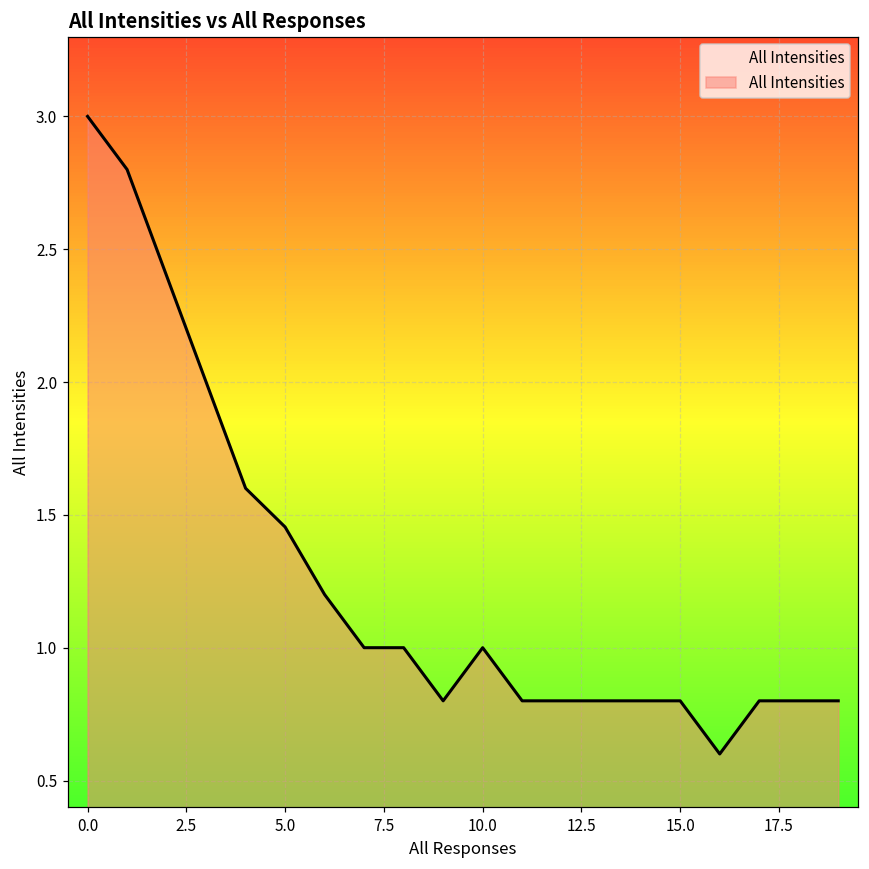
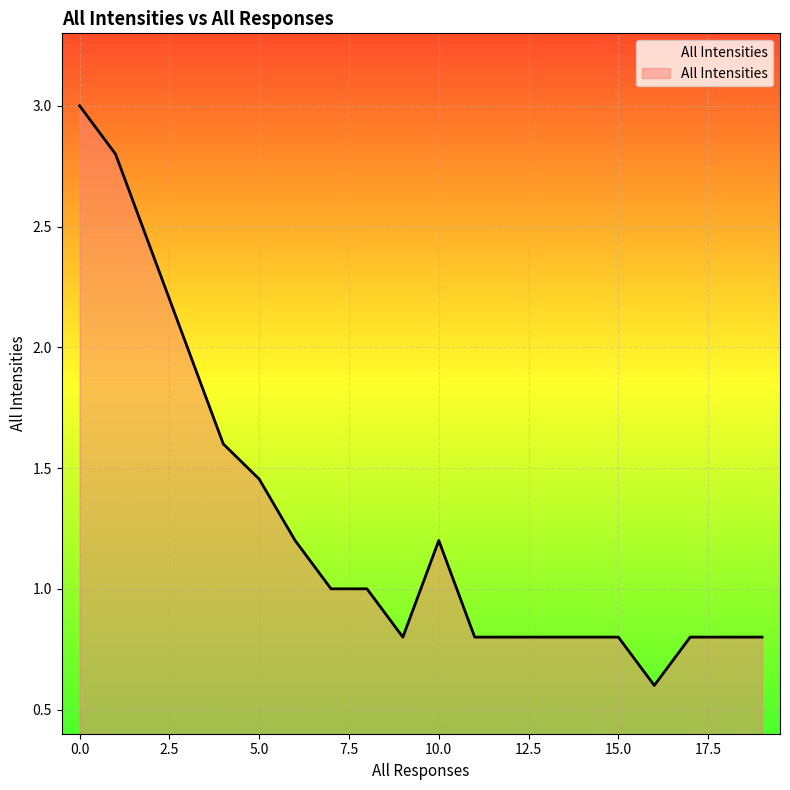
10.0: 1.0 -> 1.2
